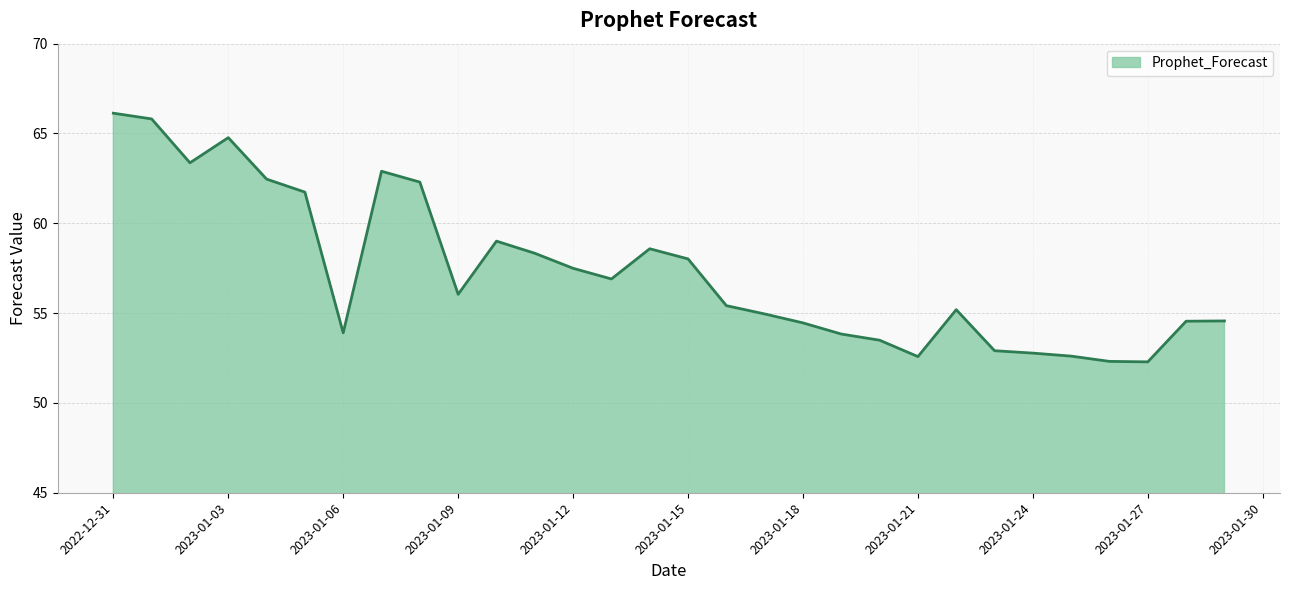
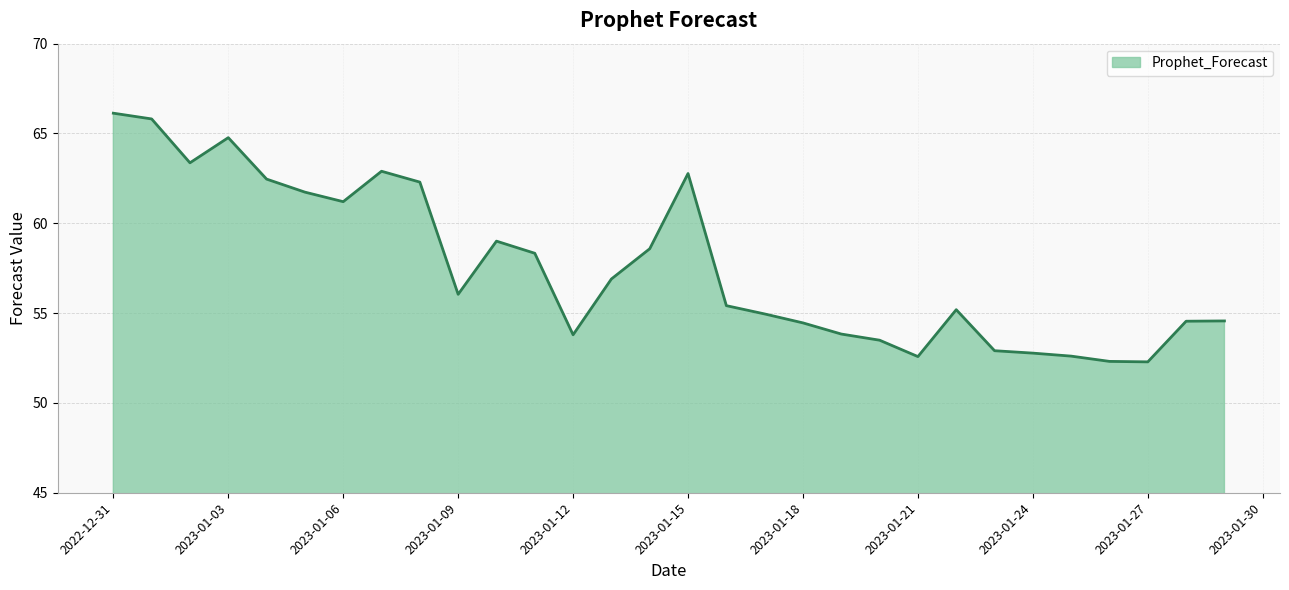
2023-01-06: 53.9 -> 61.2
2023-01-12: 57.5 -> 53.8
2023-01-15: 58.0 -> 62.8
